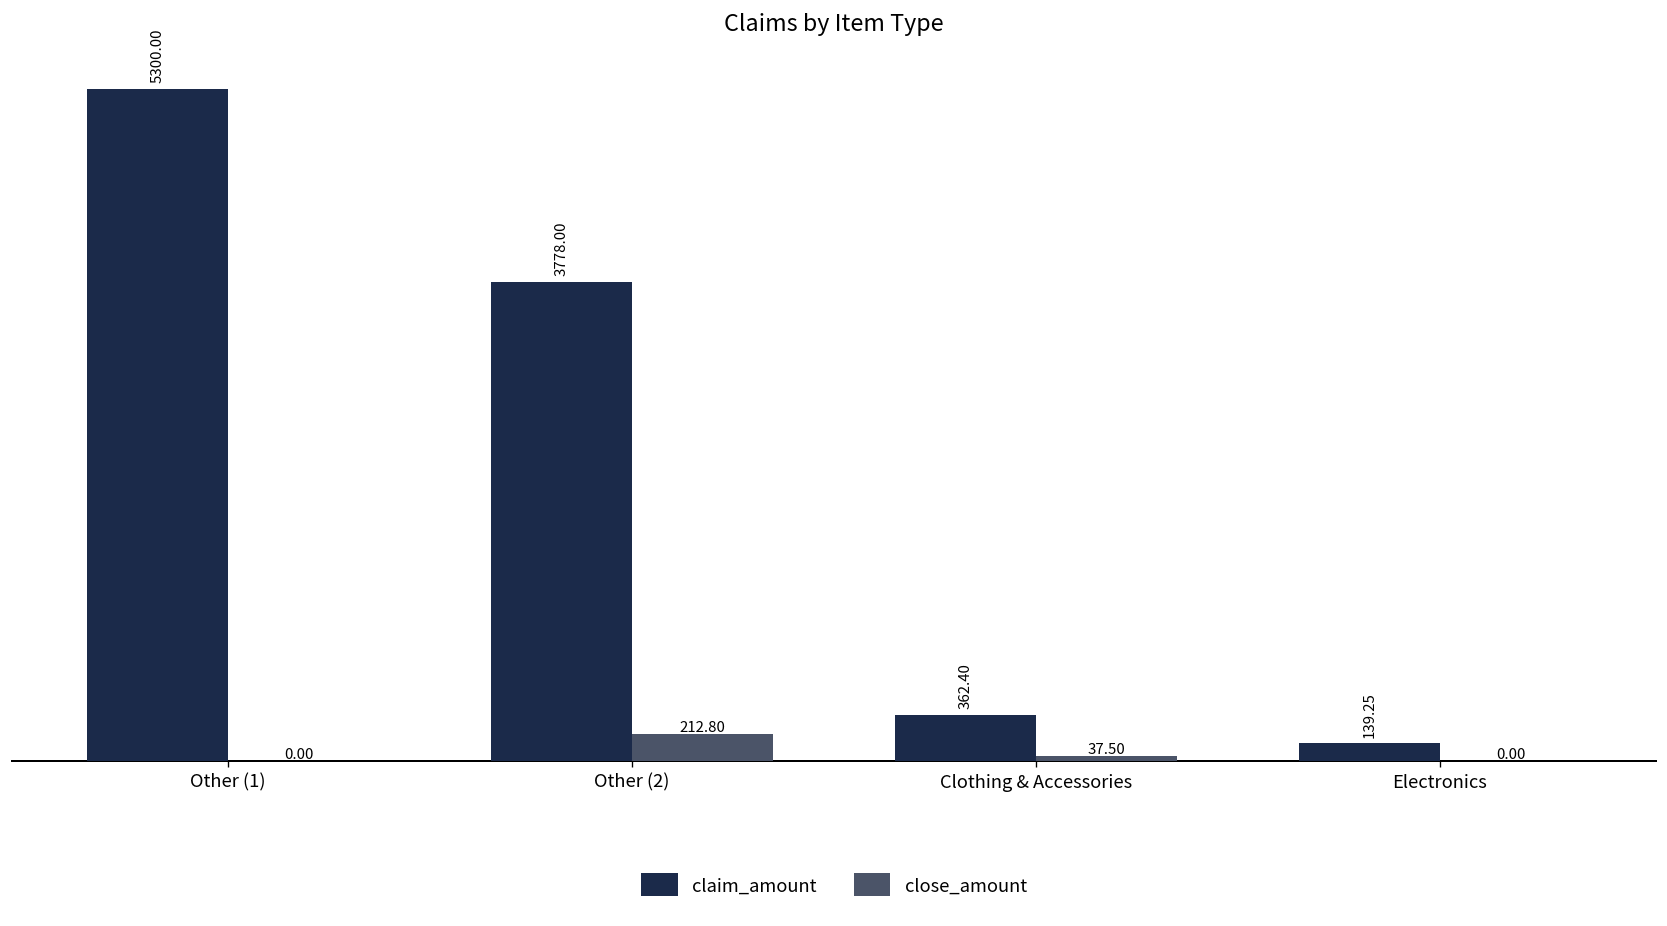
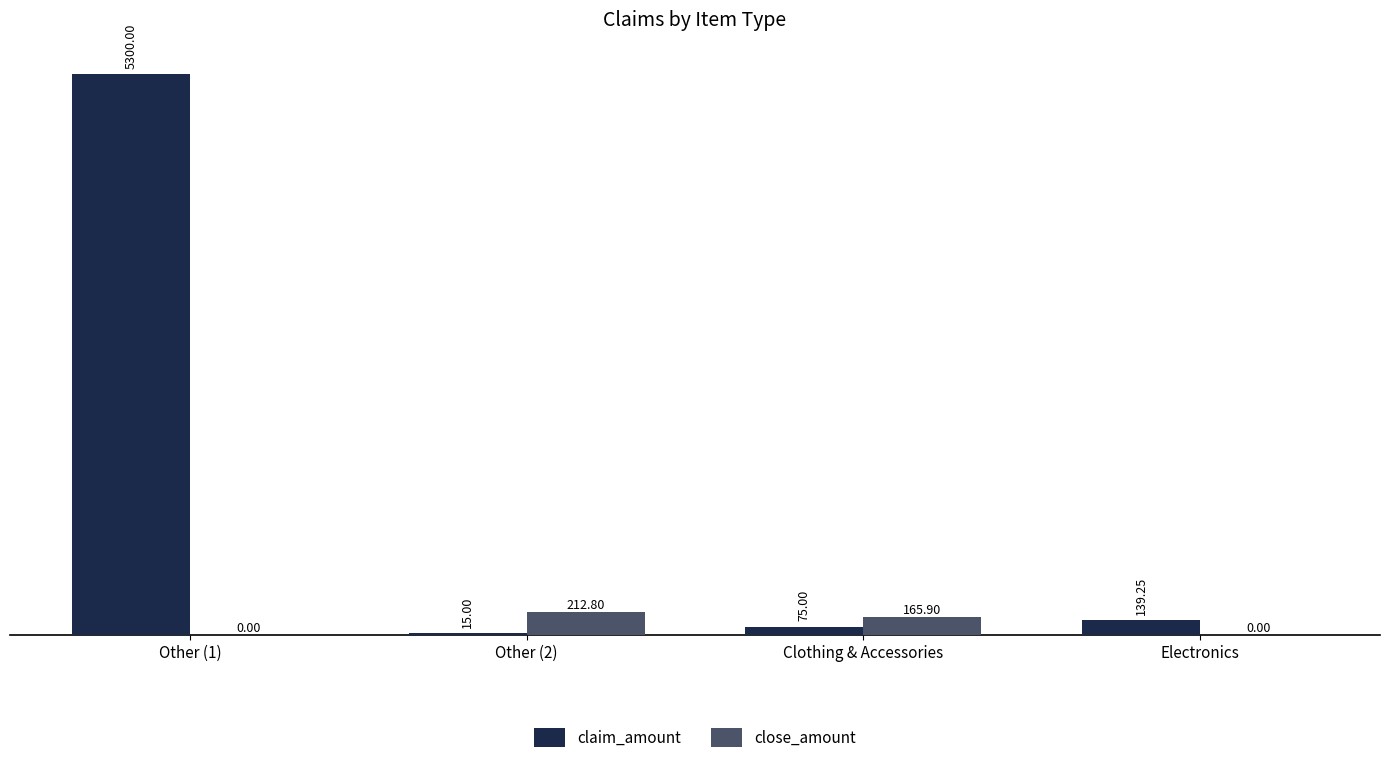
claim_amount, Other (2): 3778.00 -> 15.00
claim_amount, Clothing & Accessories: 362.40 -> 75.00
close_amount, Clothing & Accessories: 37.50 -> 165.90
